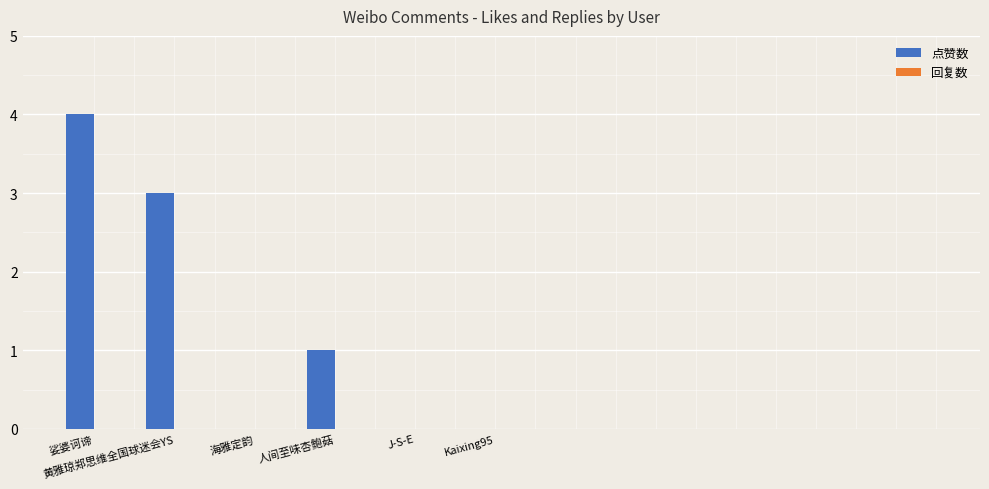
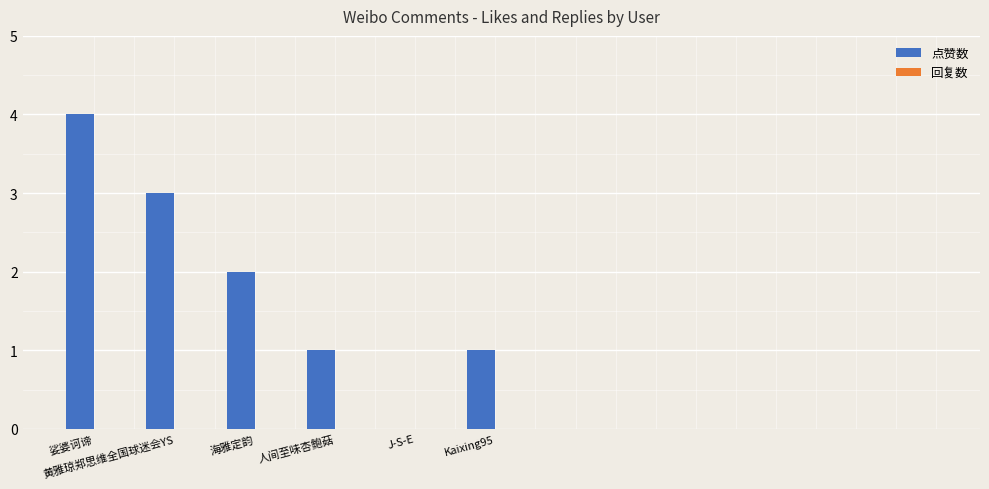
点赞数, 海雅定韵: 0 -> 2
点赞数, Kaixing95: 0 -> 1
